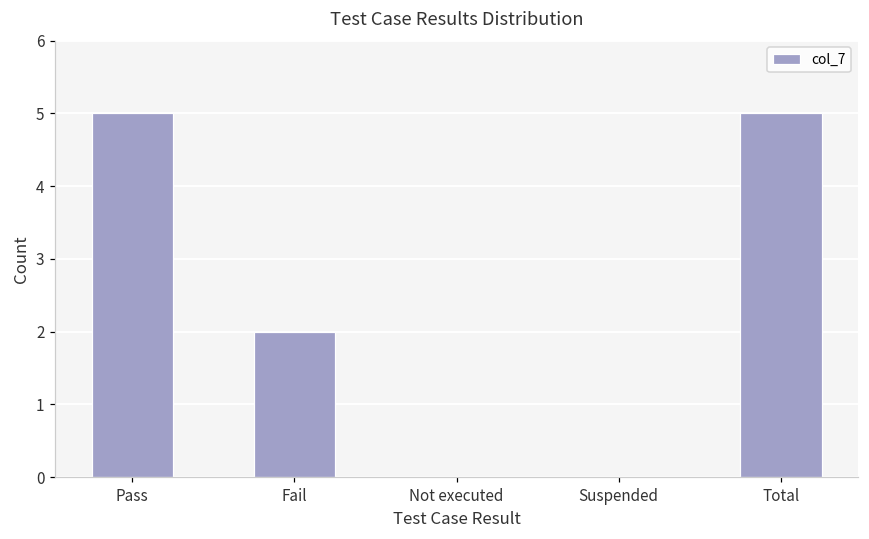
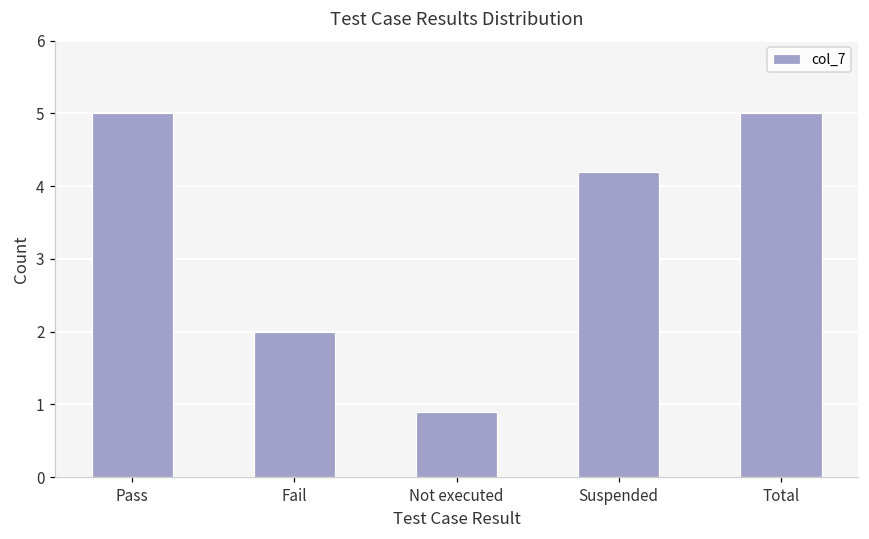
Not executed: 0.0 -> 0.9
Suspended: 0.0 -> 4.2
